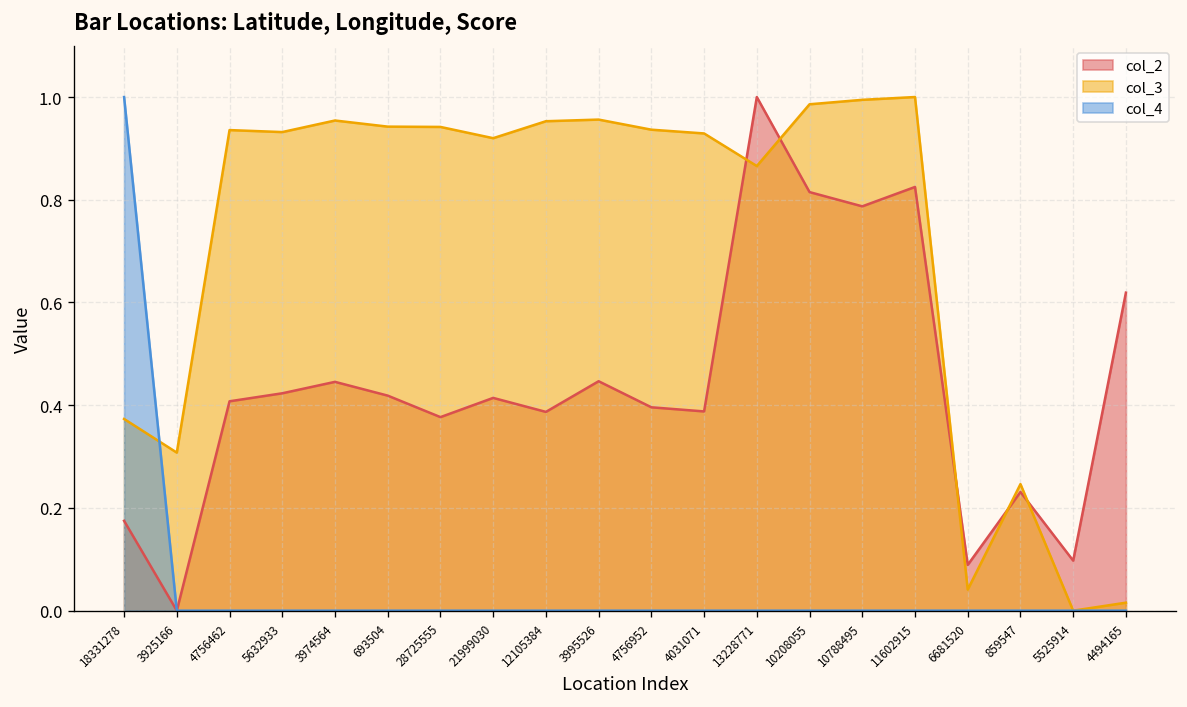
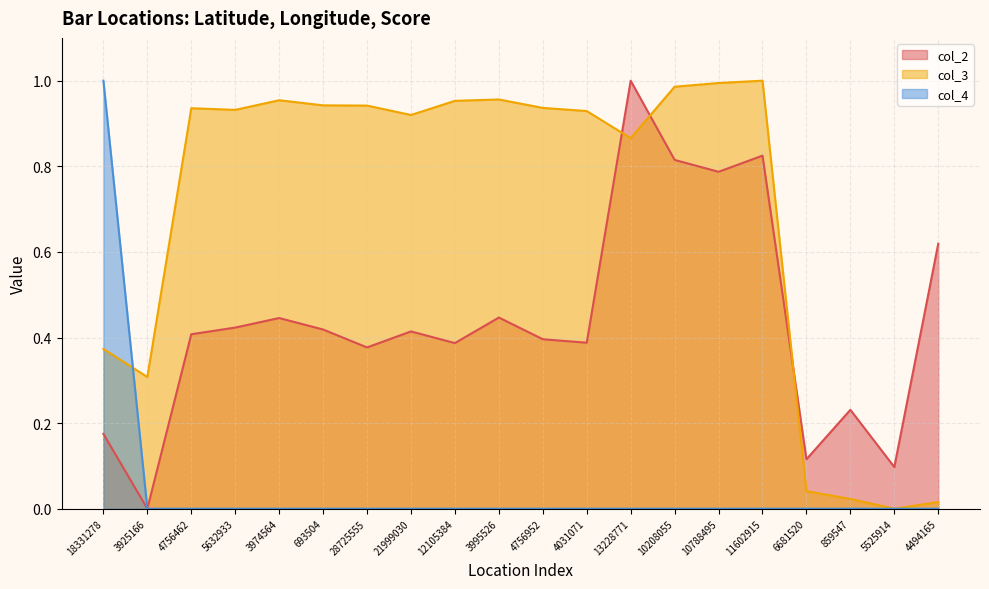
col_2, 6681520: 0.09 -> 0.12
col_3, 859547: 0.25 -> 0.02
